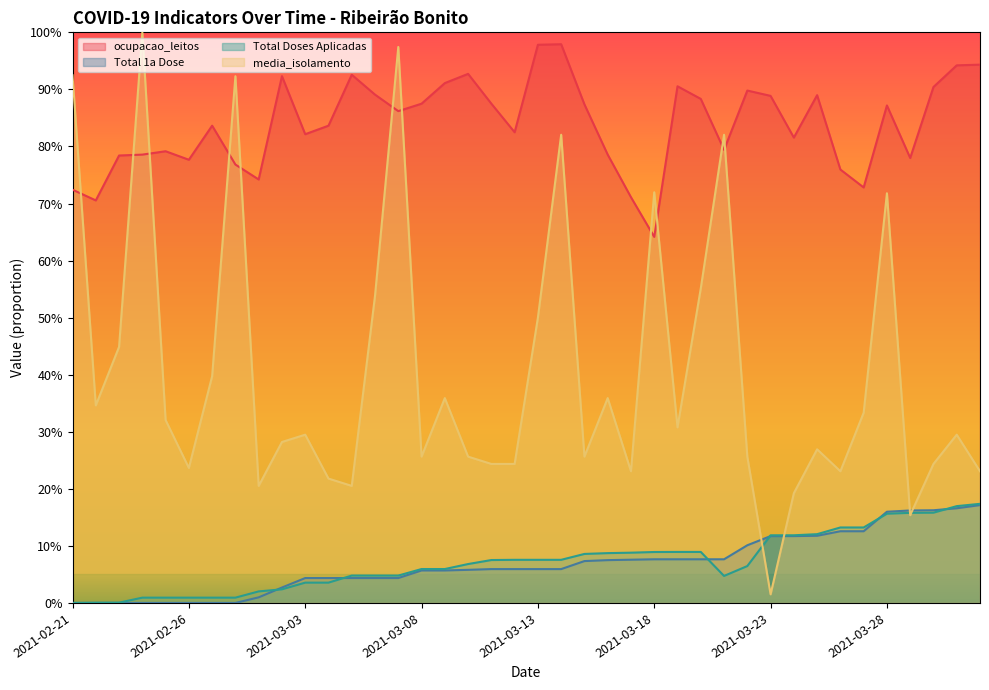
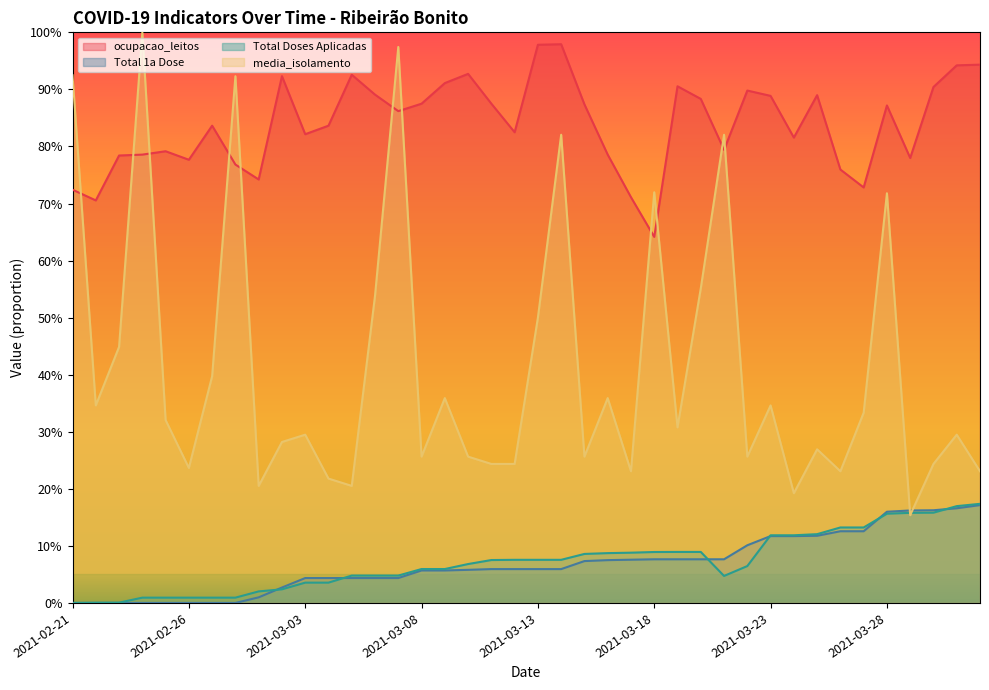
media_isolamento, 2021-03-23: 2% -> 35%
